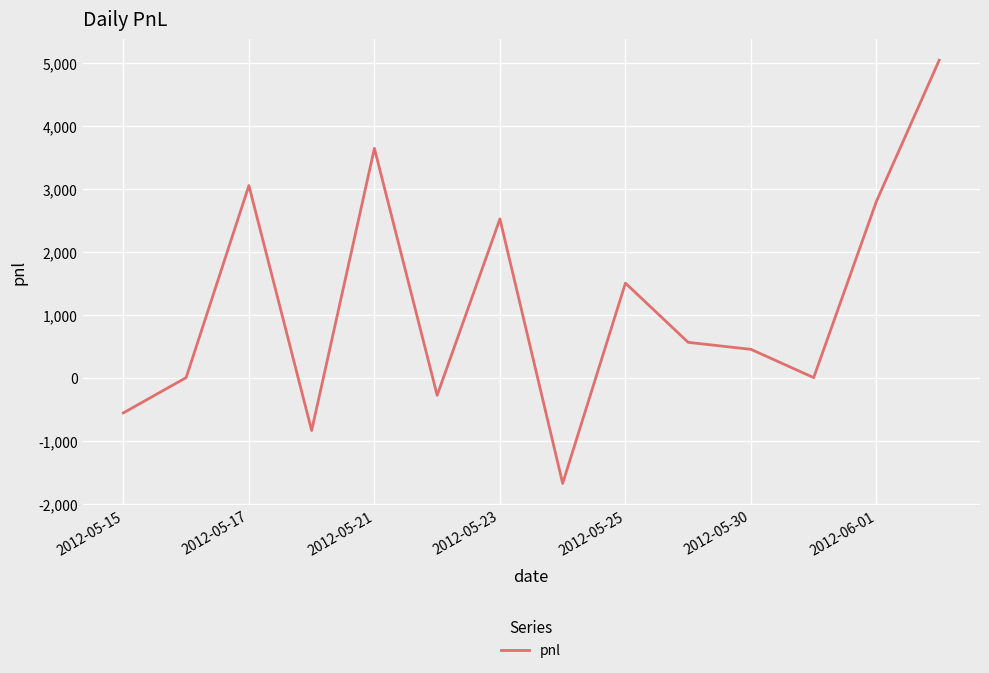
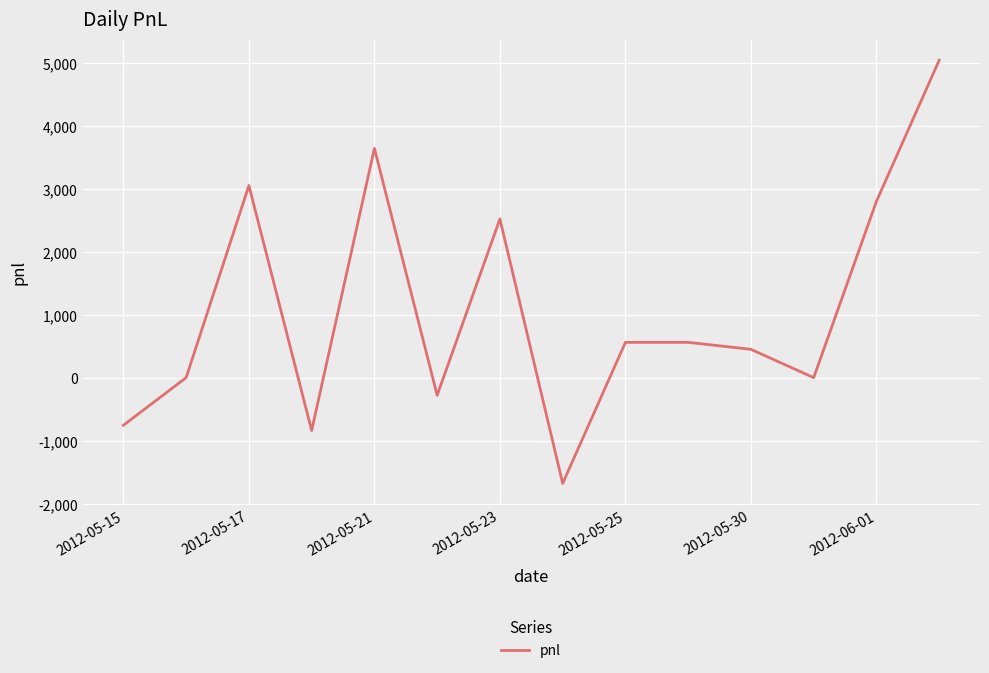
2012-05-15: -600 -> -800
2012-05-25: 1,500 -> 600
